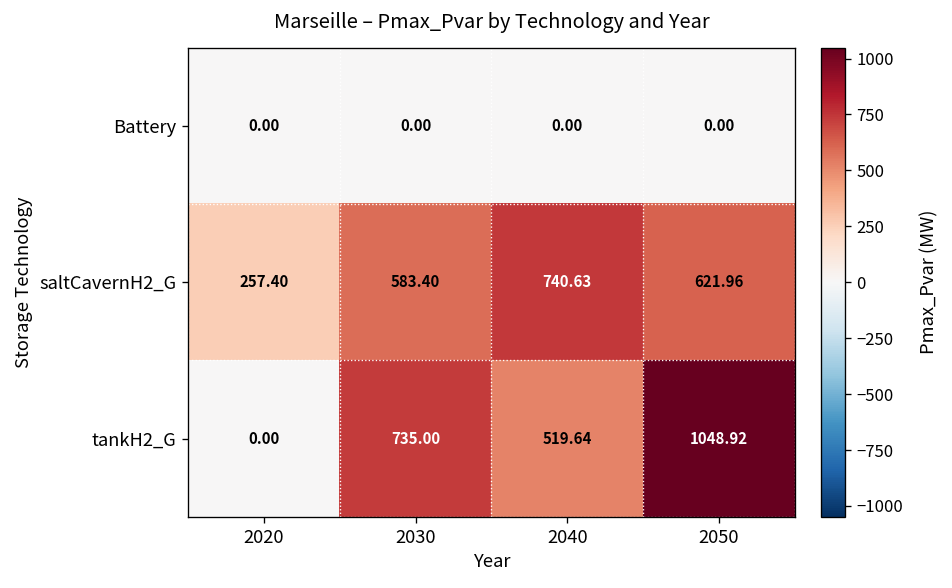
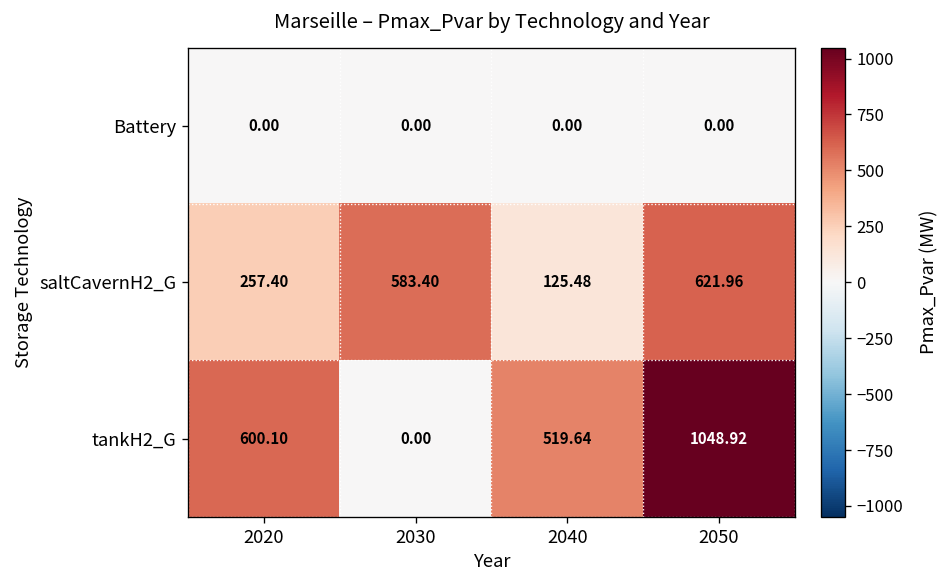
saltCavernH2_G, 2040: 740.63 -> 125.48
tankH2_G, 2020: 0.00 -> 600.10
tankH2_G, 2030: 735.00 -> 0.00
